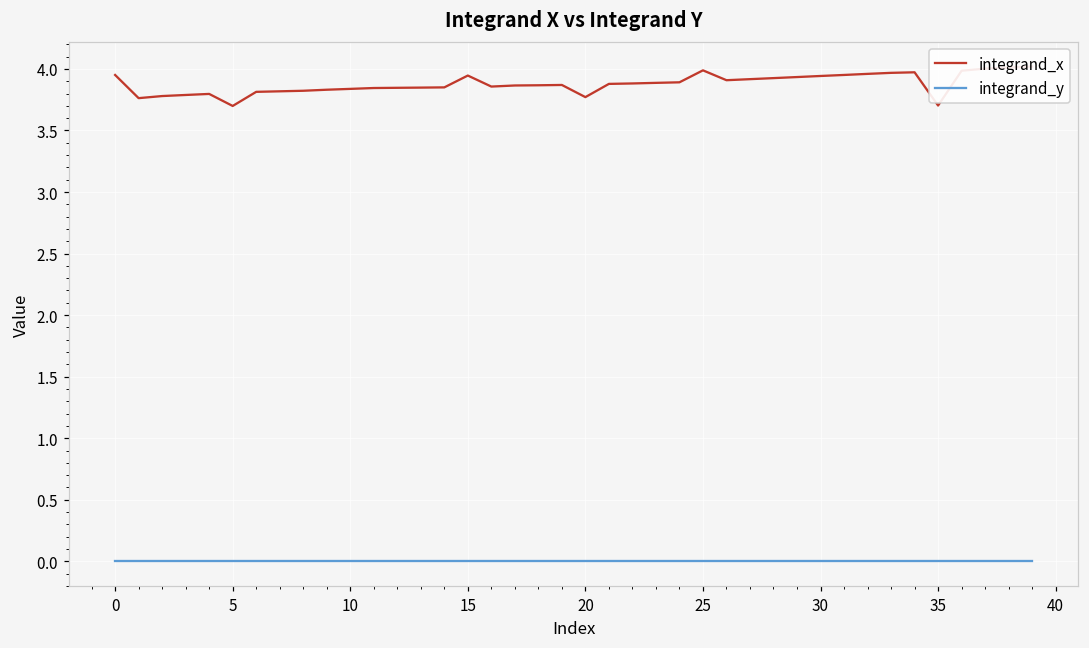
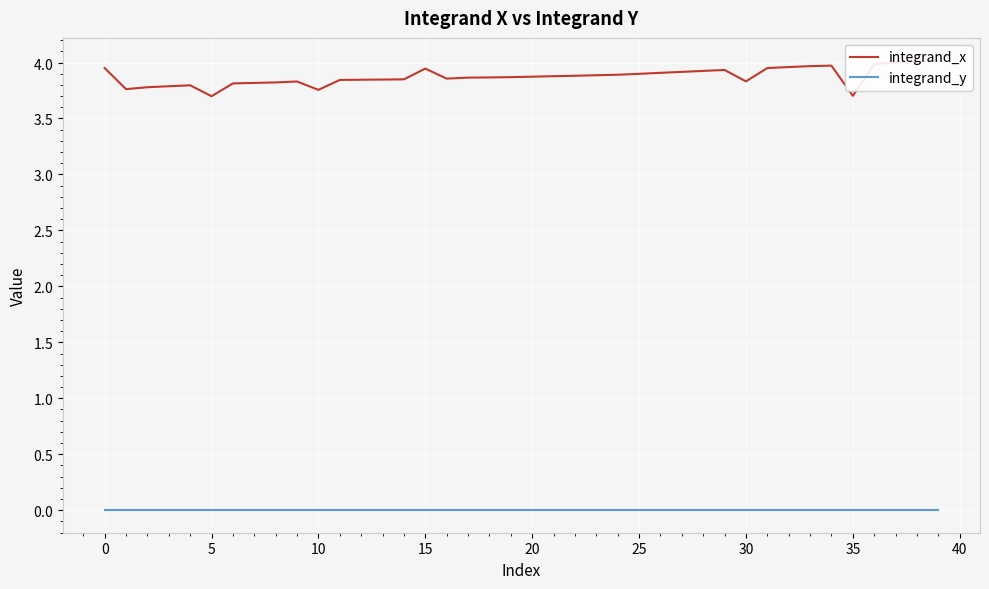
integrand_x, 10: 3.84 -> 3.76
integrand_x, 20: 3.77 -> 3.87
integrand_x, 25: 3.99 -> 3.90
integrand_x, 30: 3.94 -> 3.83
